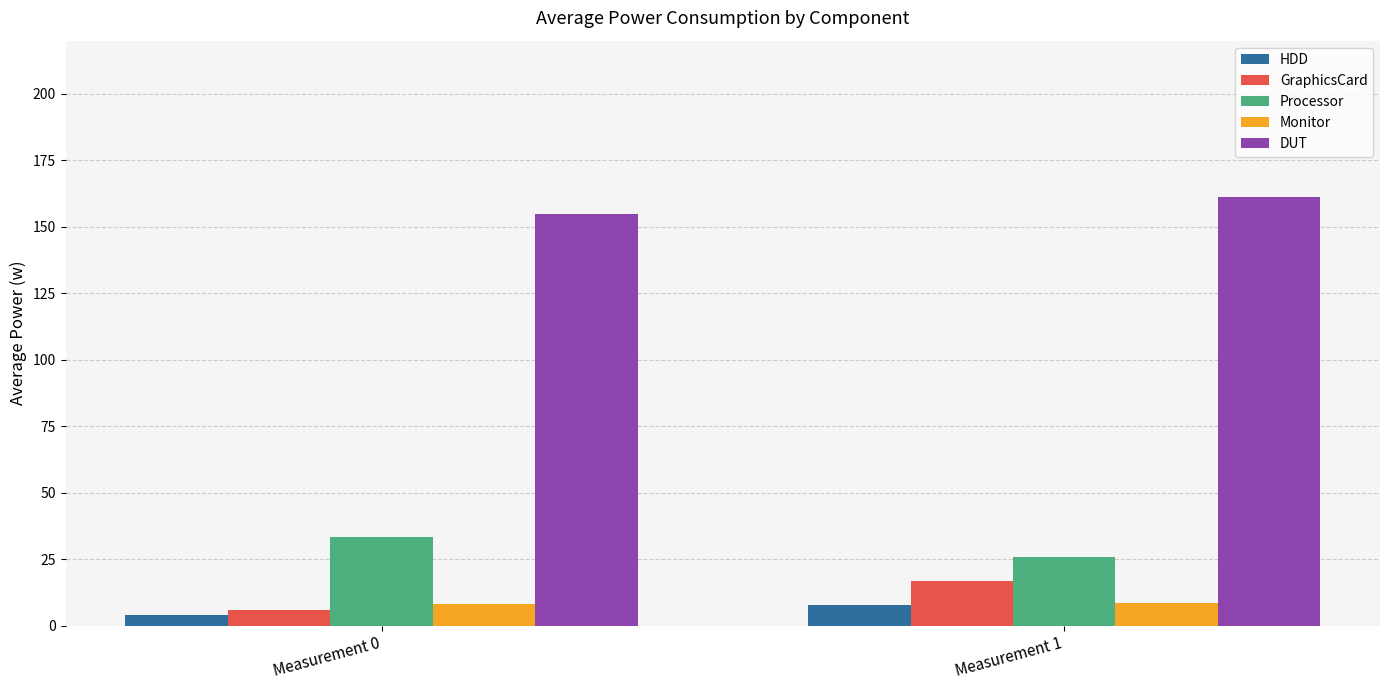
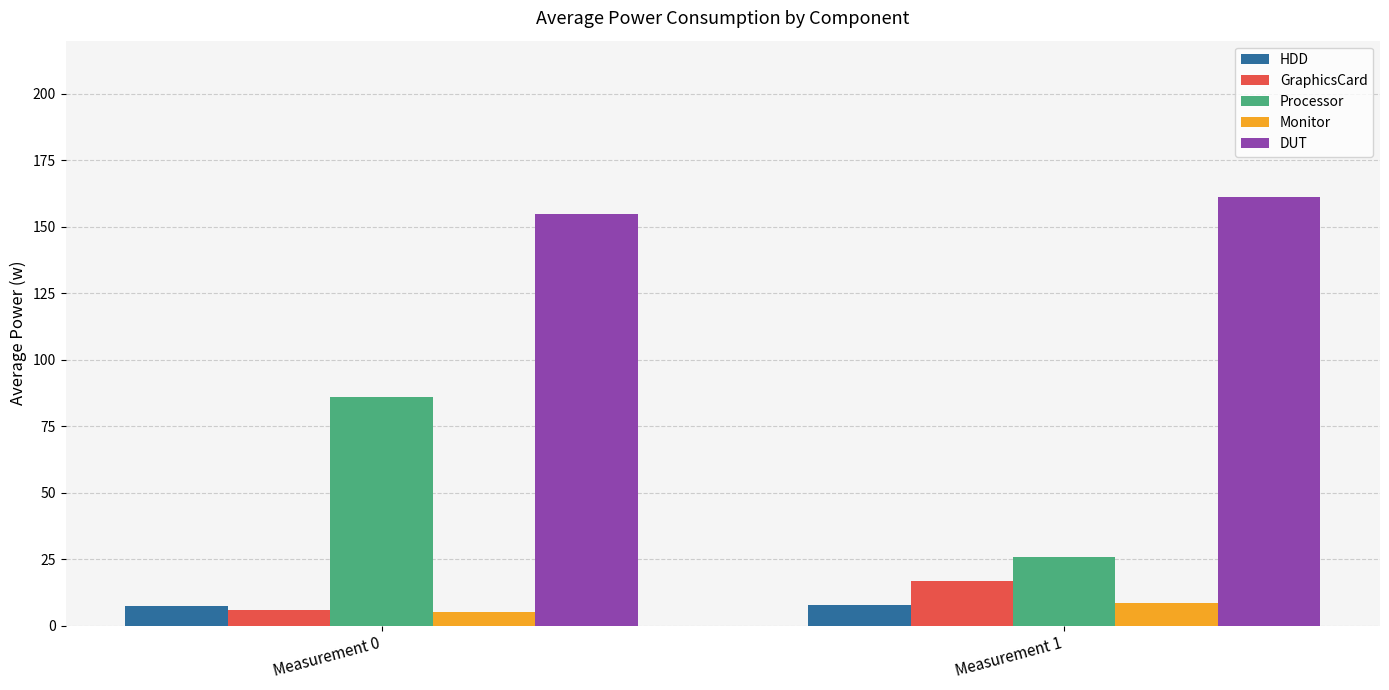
HDD, Measurement 0: 4 -> 8
Processor, Measurement 0: 33 -> 86
Monitor, Measurement 0: 8 -> 5
